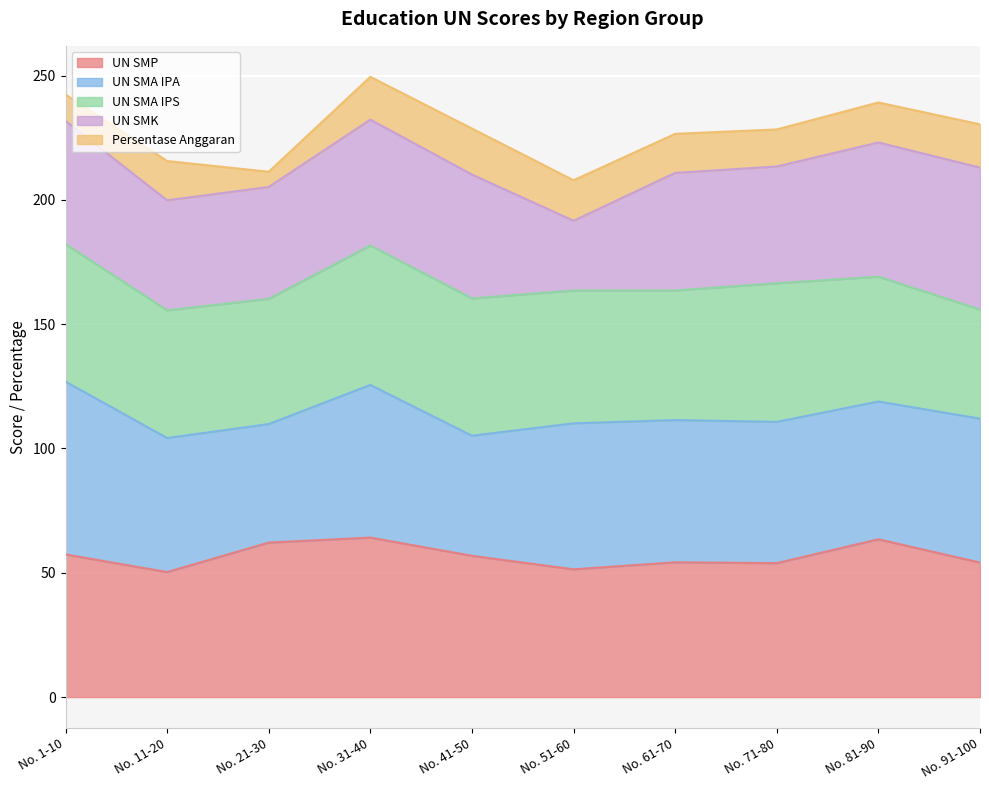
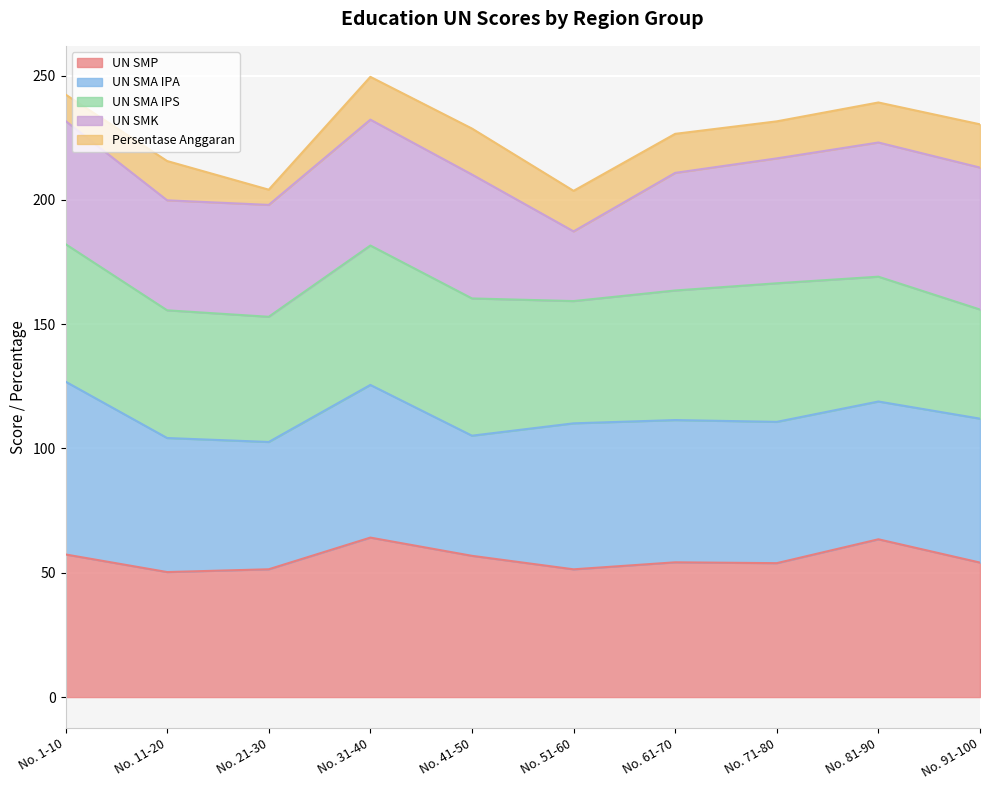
UN SMP, No. 21-30: 62 -> 51
UN SMA IPA, No. 21-30: 48 -> 51
UN SMA IPS, No. 51-60: 53 -> 49
UN SMK, No. 71-80: 47 -> 50
